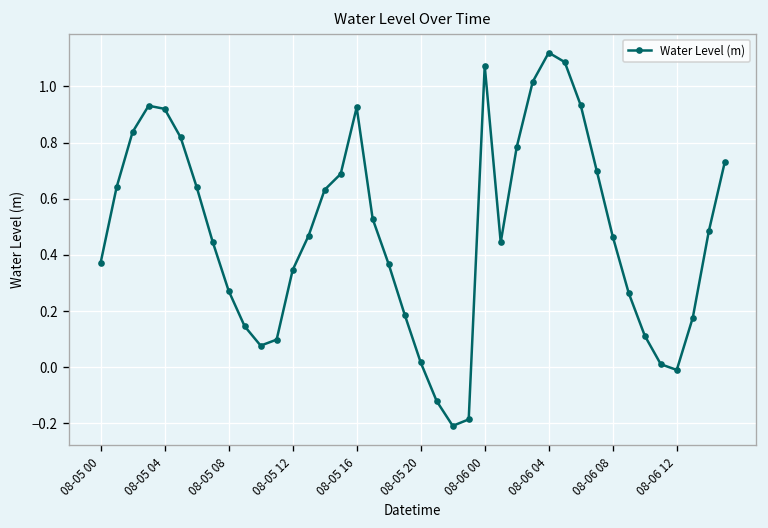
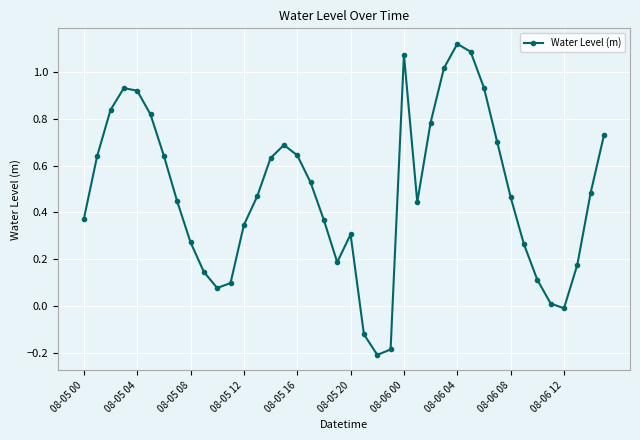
08-05 16: 0.93 -> 0.64
08-05 20: 0.02 -> 0.31
